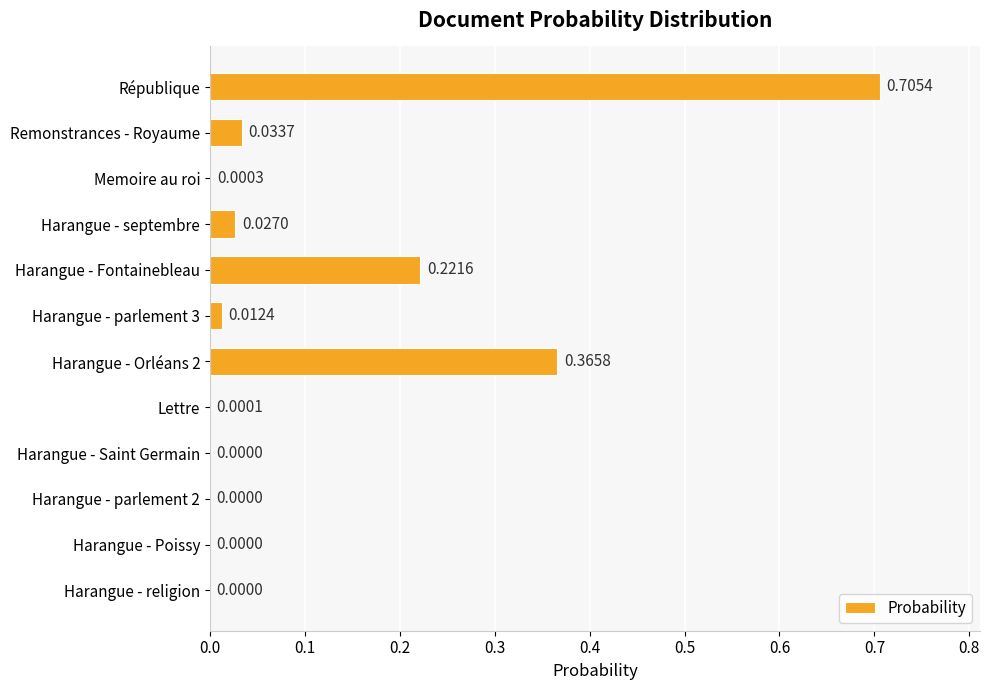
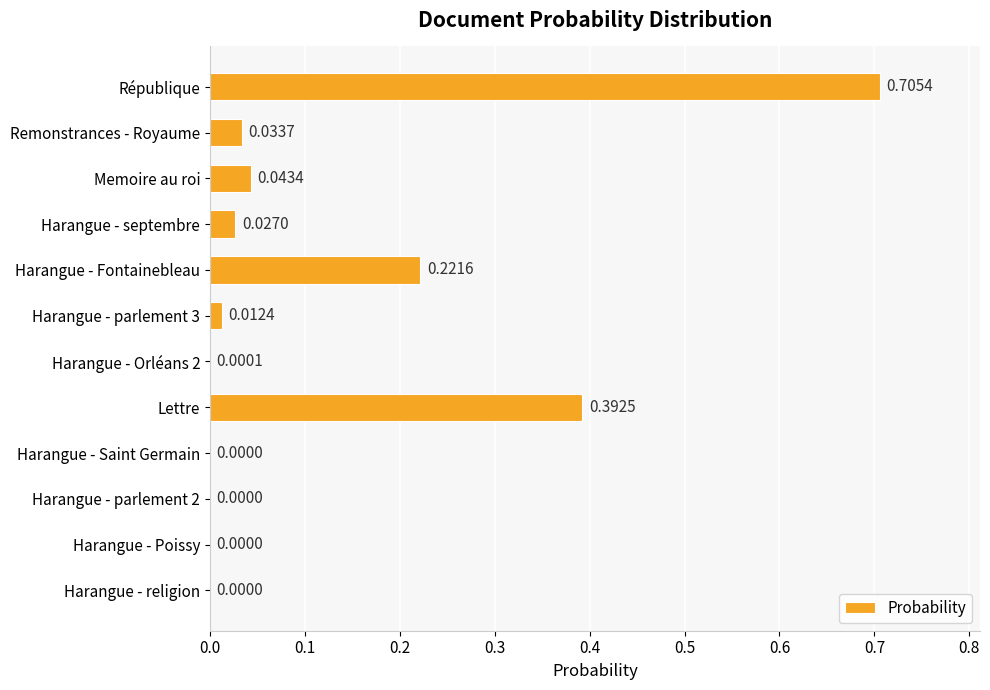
Memoire au roi: 0.0003 -> 0.0434
Harangue - Orléans 2: 0.3658 -> 0.0001
Lettre: 0.0001 -> 0.3925
